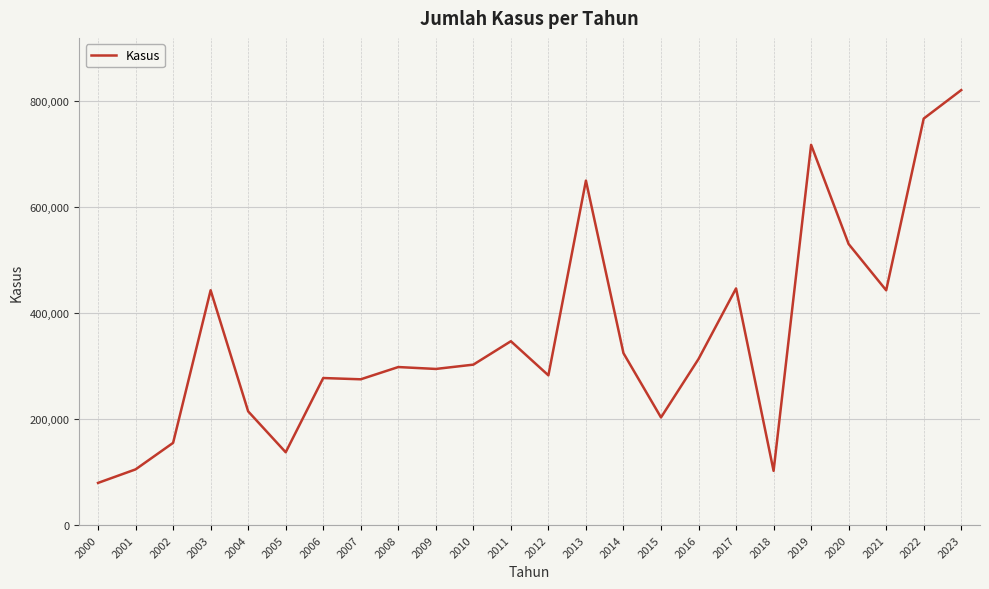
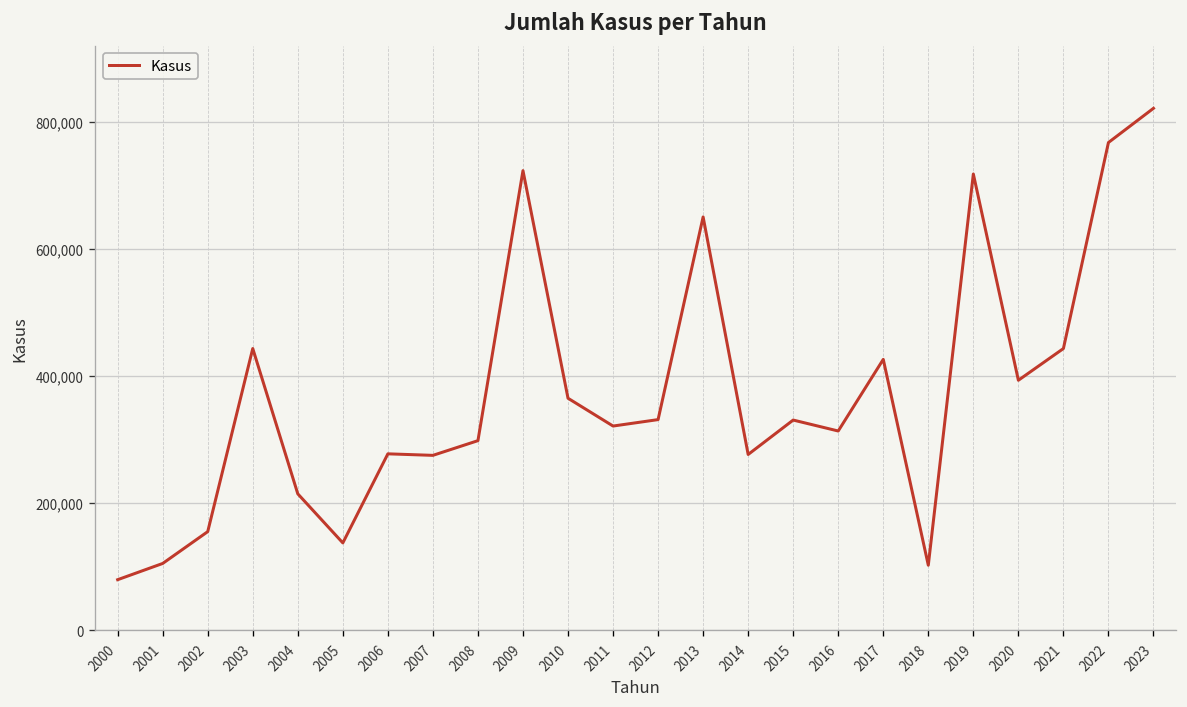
2009: 290,000 -> 720,000
2010: 300,000 -> 370,000
2011: 350,000 -> 320,000
2012: 280,000 -> 330,000
2014: 320,000 -> 280,000
2015: 200,000 -> 330,000
2017: 450,000 -> 430,000
2020: 530,000 -> 390,000
